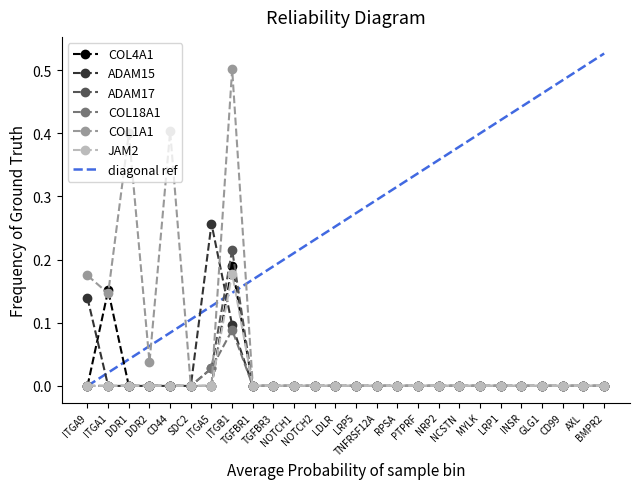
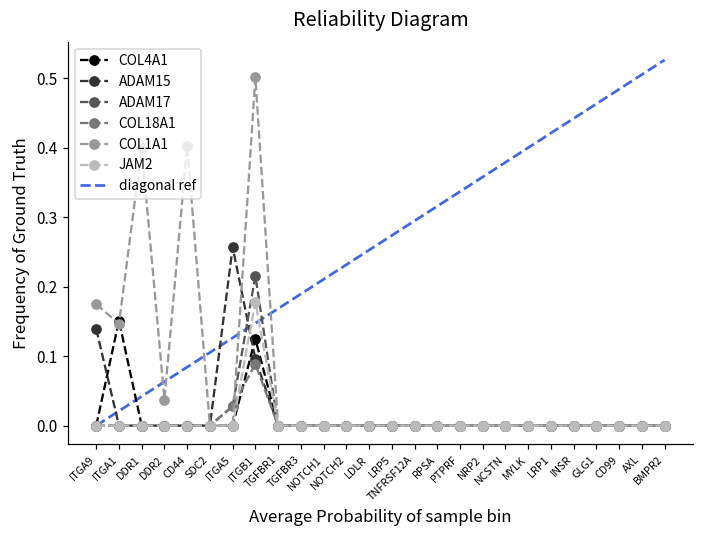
COL4A1, ITGB1: 0.19 -> 0.12
